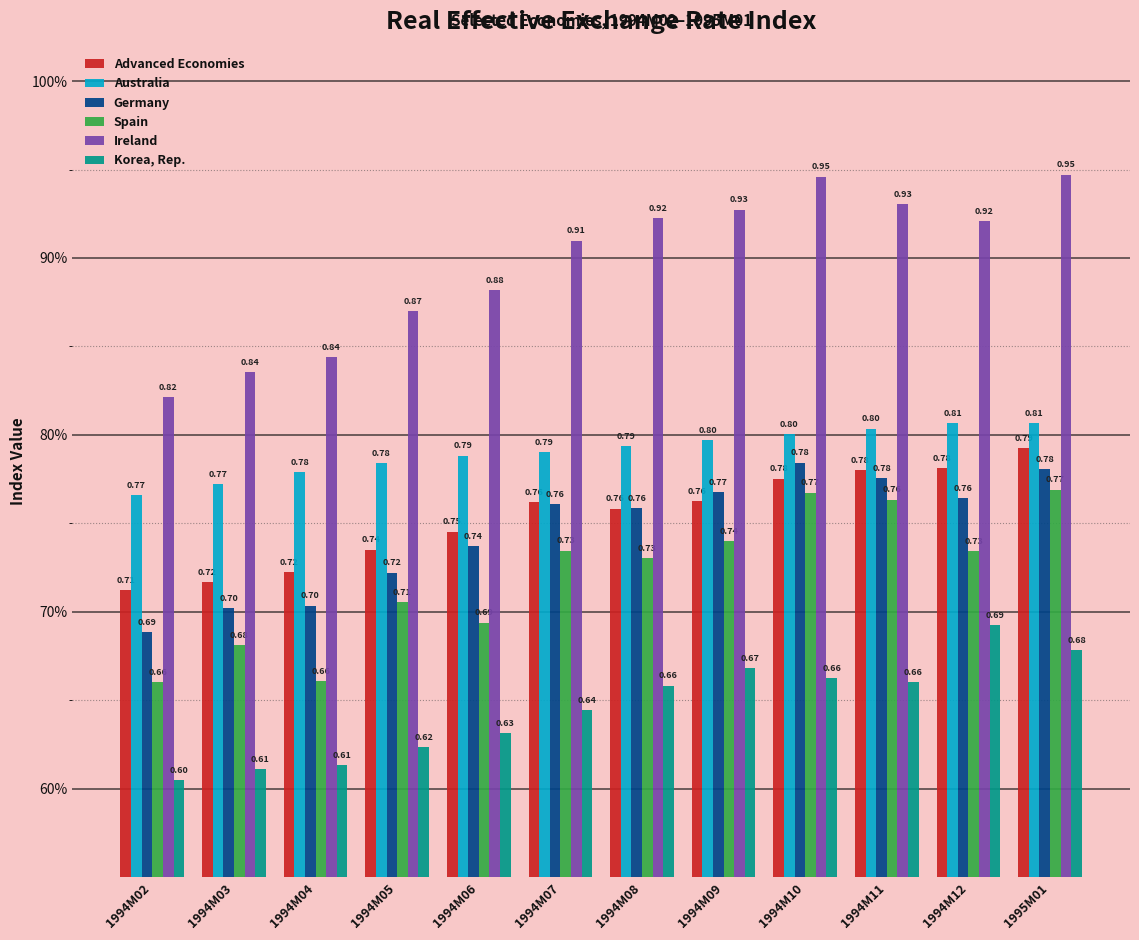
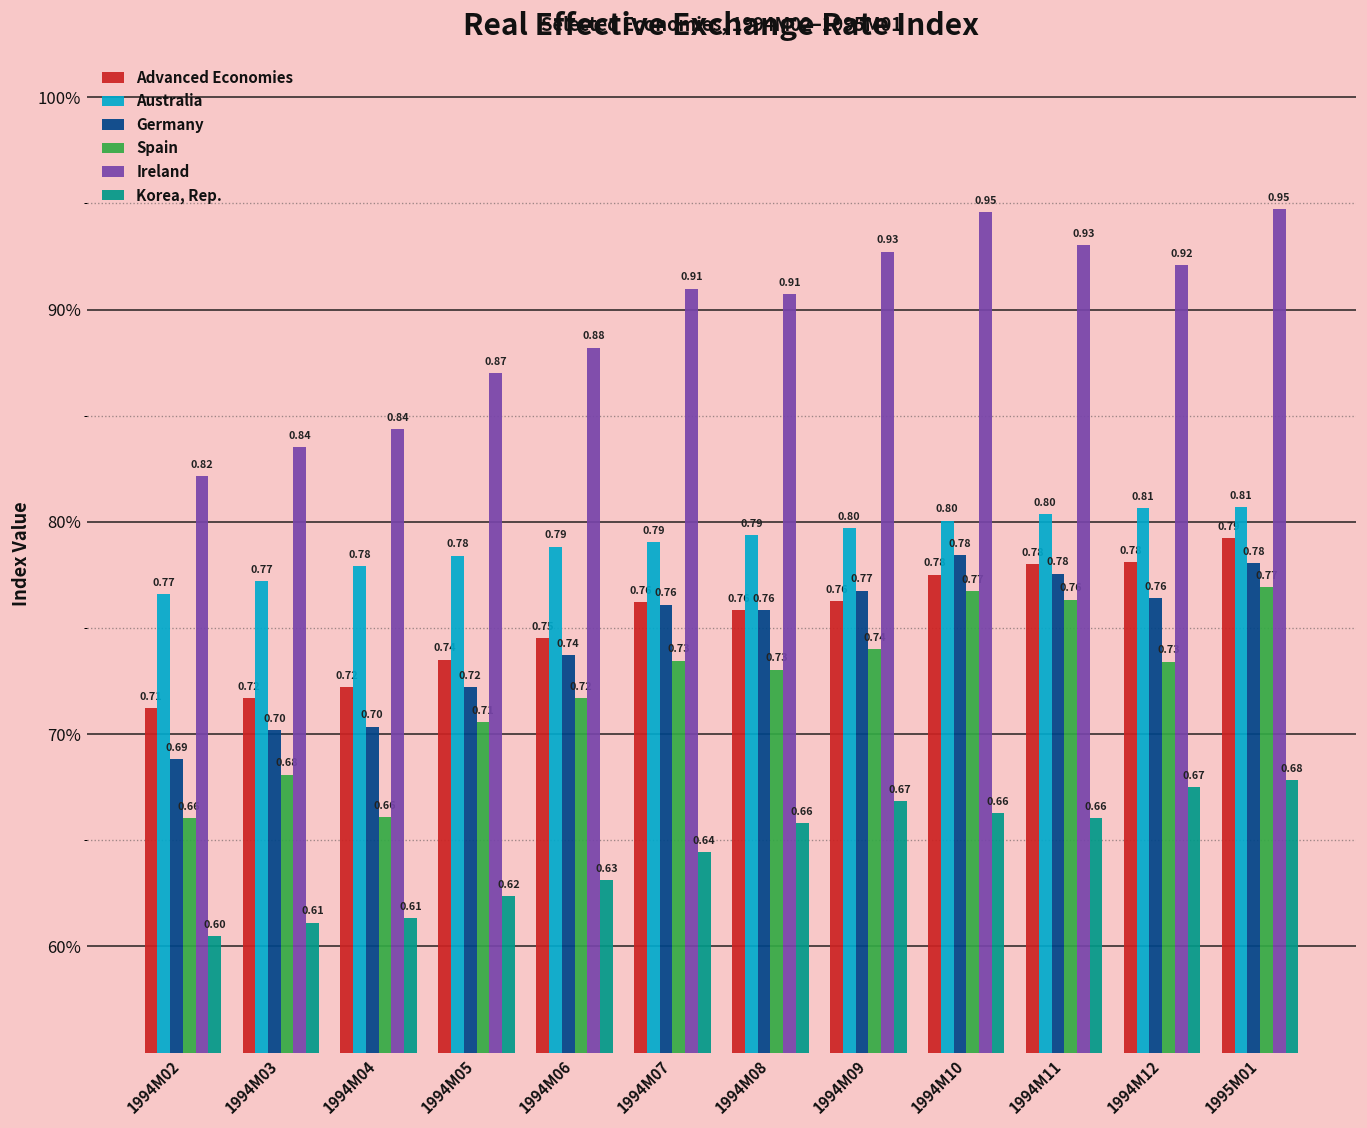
Spain, 1994M06: 0.69 -> 0.72
Ireland, 1994M08: 0.92 -> 0.91
Korea, Rep., 1994M12: 0.69 -> 0.67
